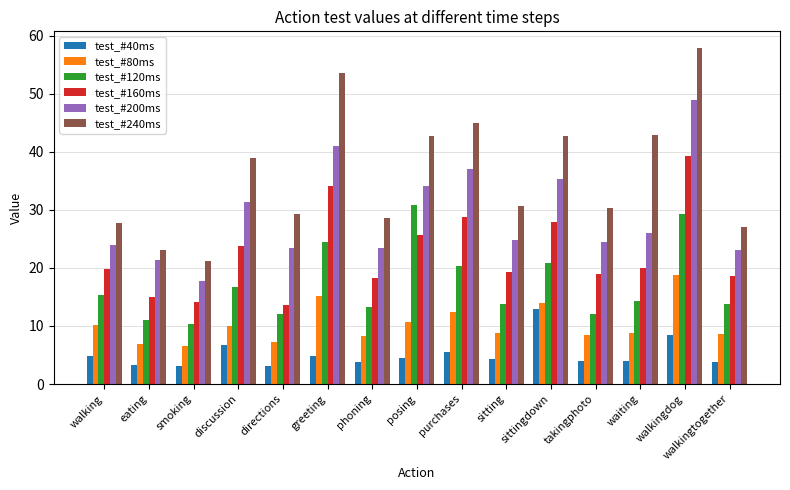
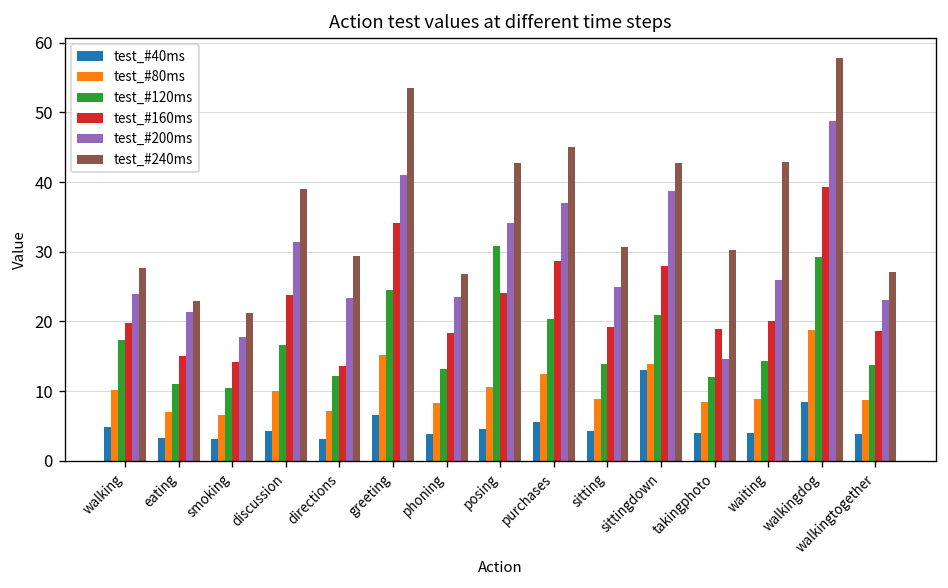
test_#120ms, walking: 15 -> 17
test_#40ms, discussion: 7 -> 4
test_#40ms, greeting: 5 -> 7
test_#240ms, phoning: 29 -> 27
test_#160ms, posing: 26 -> 24
test_#200ms, sittingdown: 35 -> 39
test_#200ms, takingphoto: 25 -> 15
